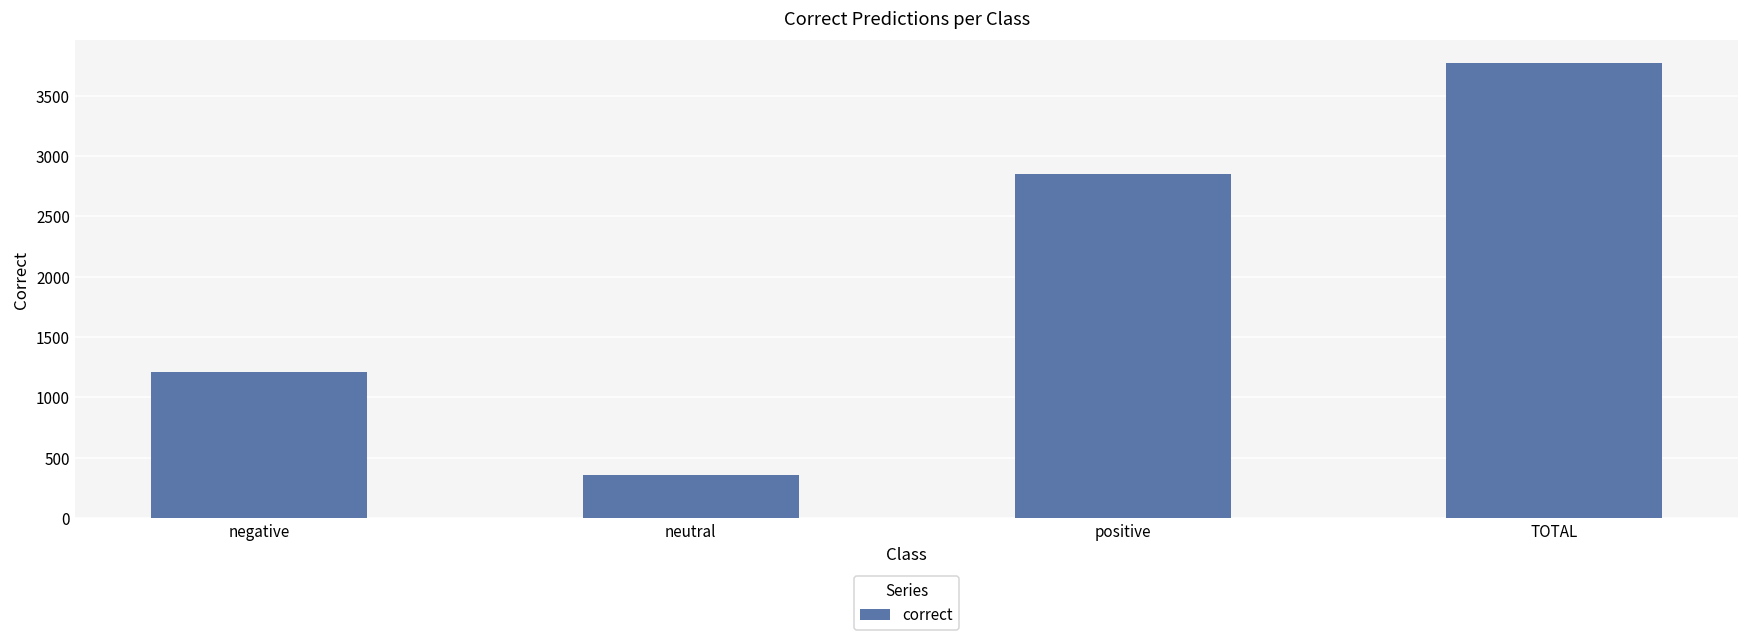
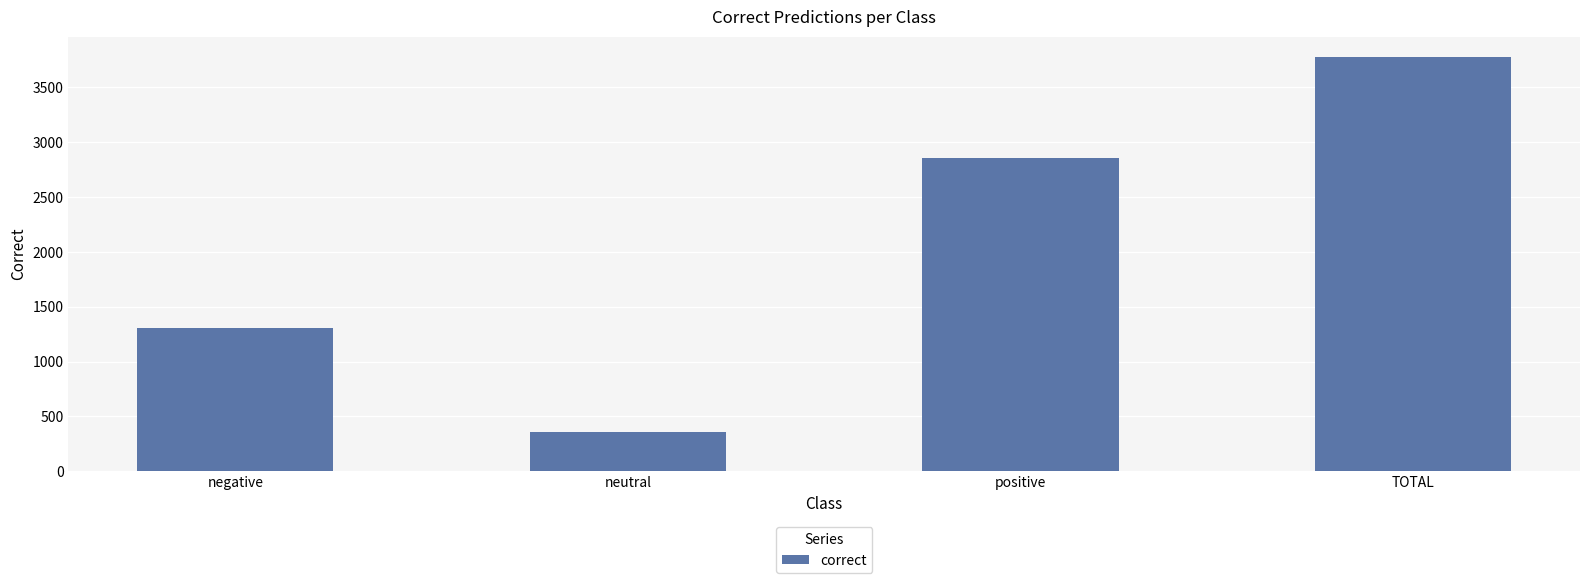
negative: 1210 -> 1300
